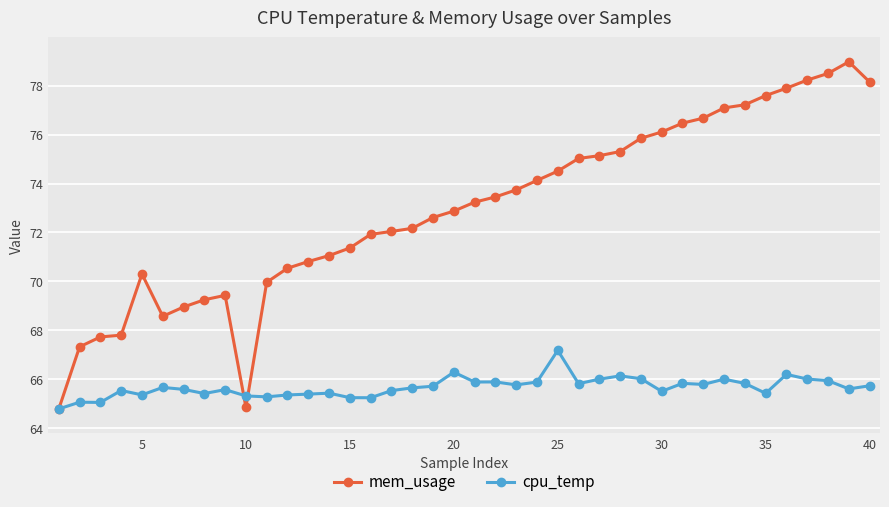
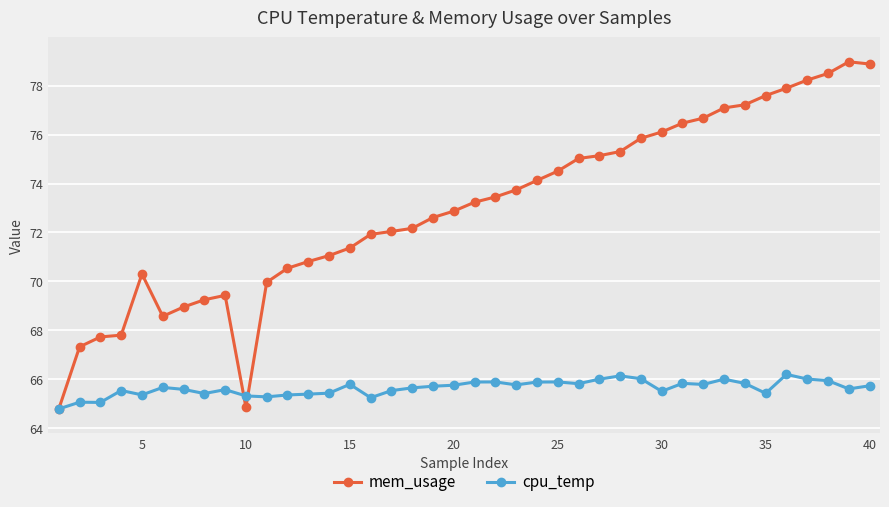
cpu_temp, 15: 65.2 -> 65.8
cpu_temp, 20: 66.3 -> 65.8
cpu_temp, 25: 67.2 -> 65.9
mem_usage, 40: 78.2 -> 78.9
